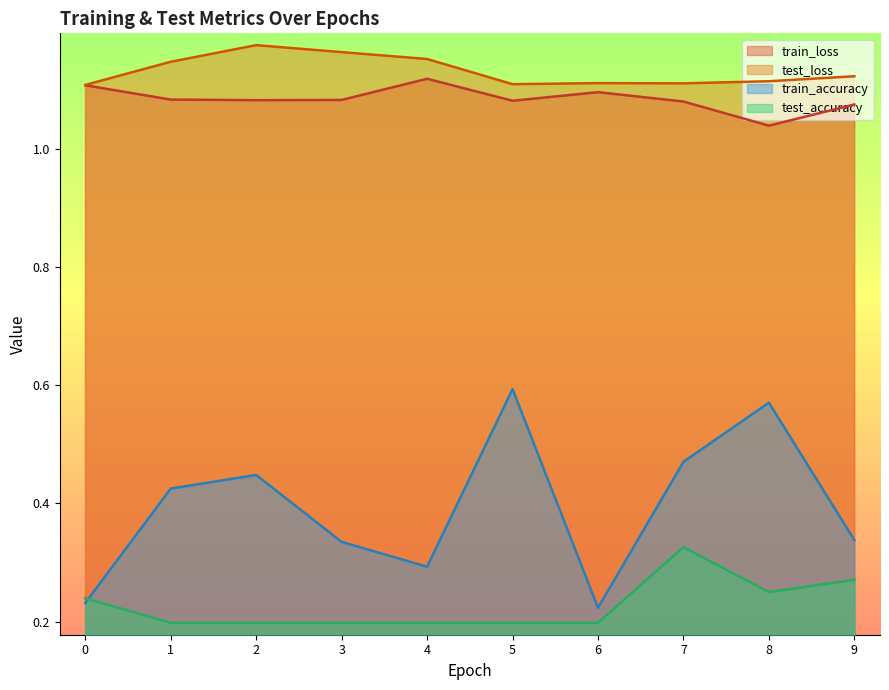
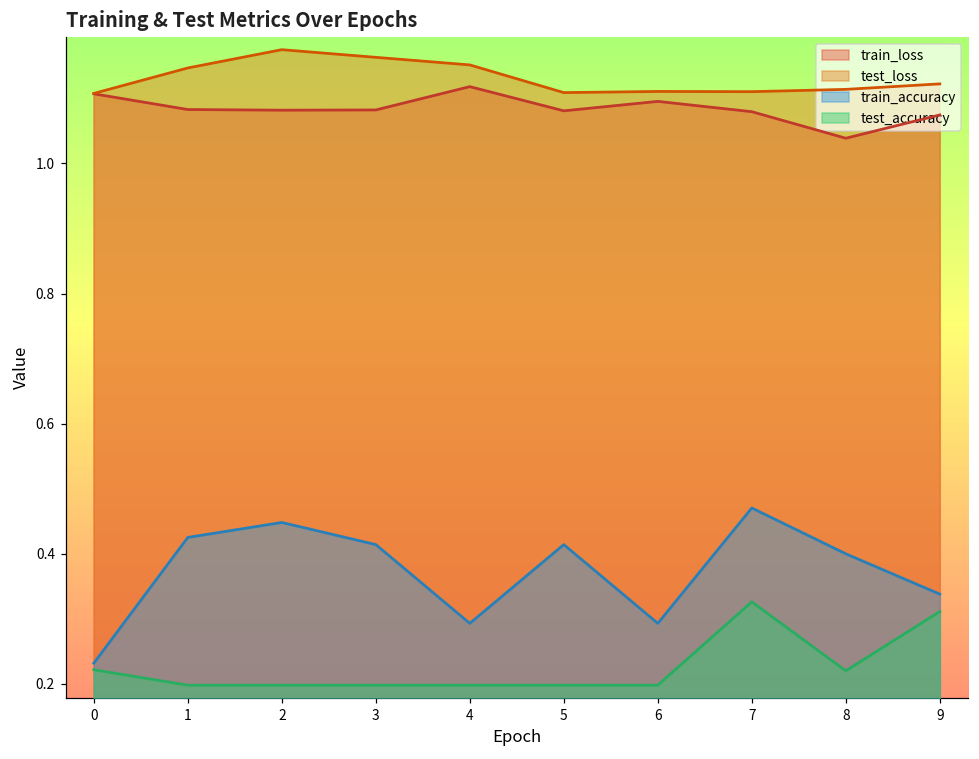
test_accuracy, 0: 0.24 -> 0.22
train_accuracy, 3: 0.33 -> 0.41
train_accuracy, 5: 0.59 -> 0.41
train_accuracy, 6: 0.22 -> 0.29
train_accuracy, 8: 0.57 -> 0.40
test_accuracy, 8: 0.25 -> 0.22
test_accuracy, 9: 0.27 -> 0.31
